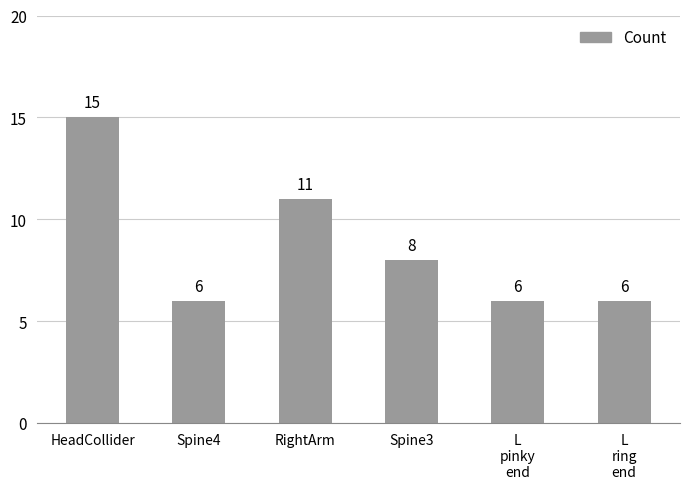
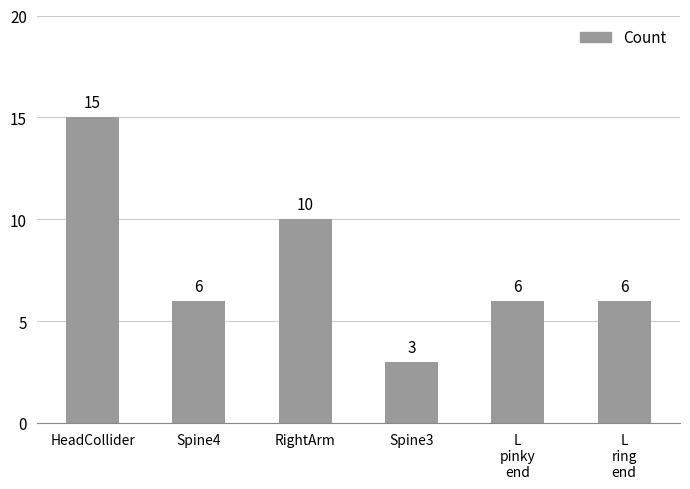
RightArm: 11 -> 10
Spine3: 8 -> 3
